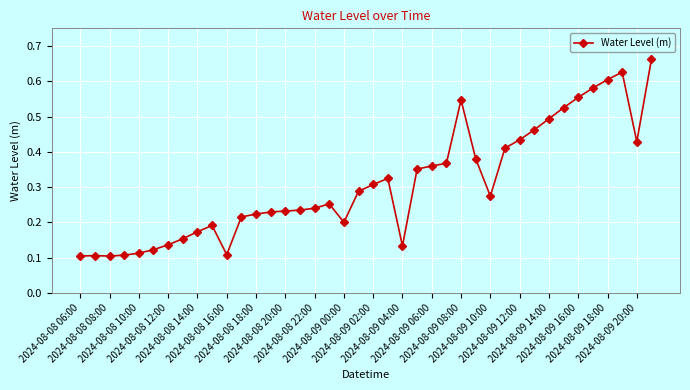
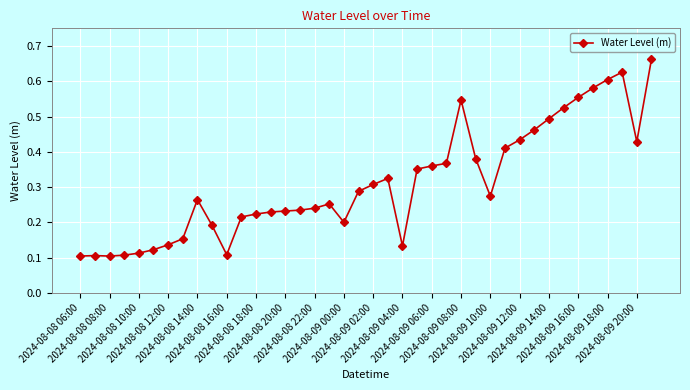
2024-08-08 14:00: 0.17 -> 0.26
